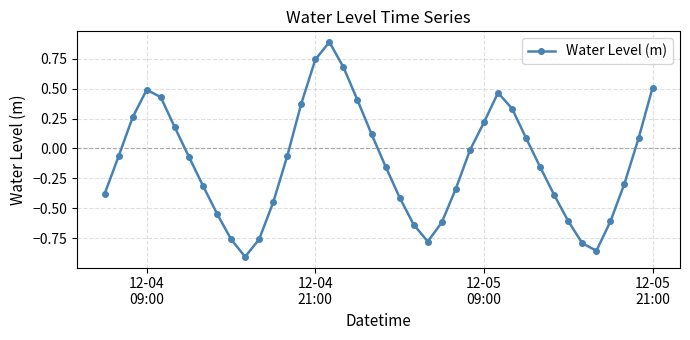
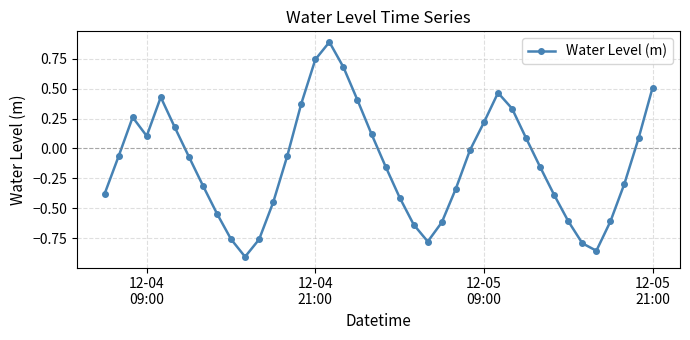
12-04 09:00: 0.49 -> 0.10
